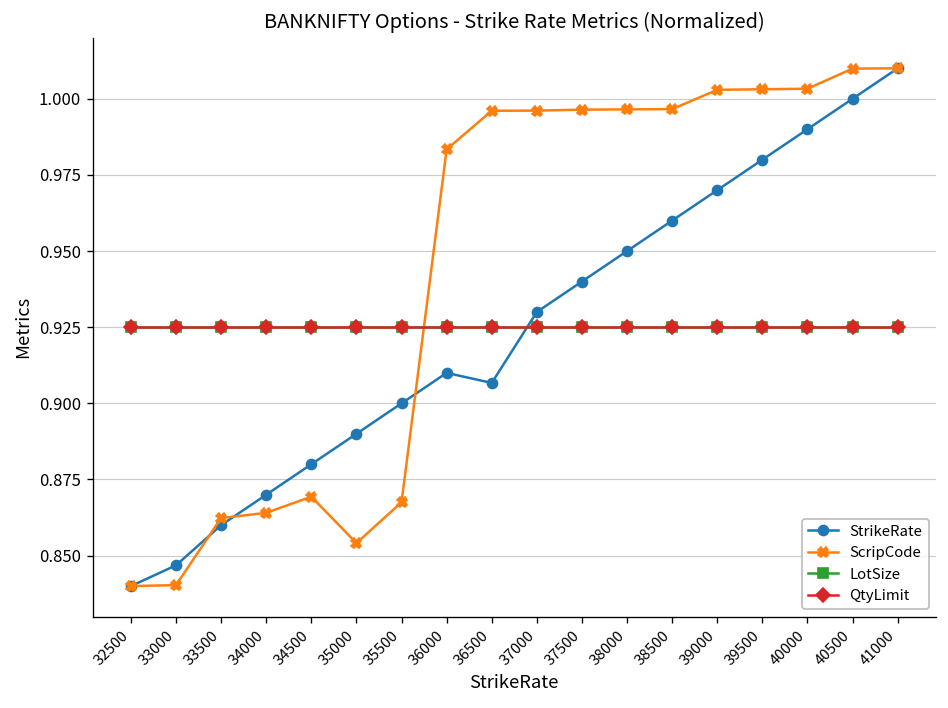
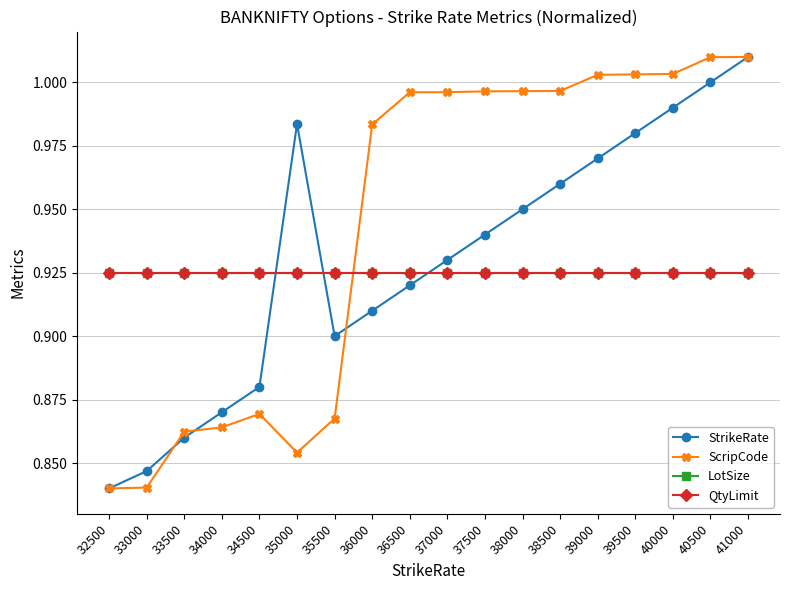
StrikeRate, 35000: 0.890 -> 0.984
StrikeRate, 36500: 0.907 -> 0.920
